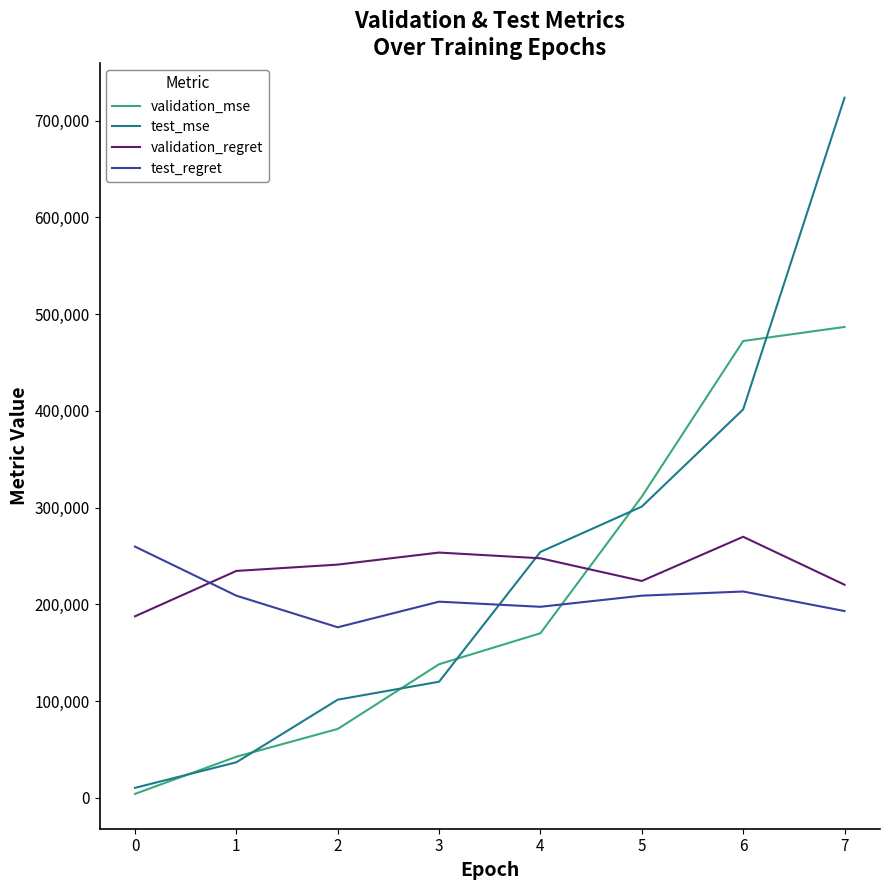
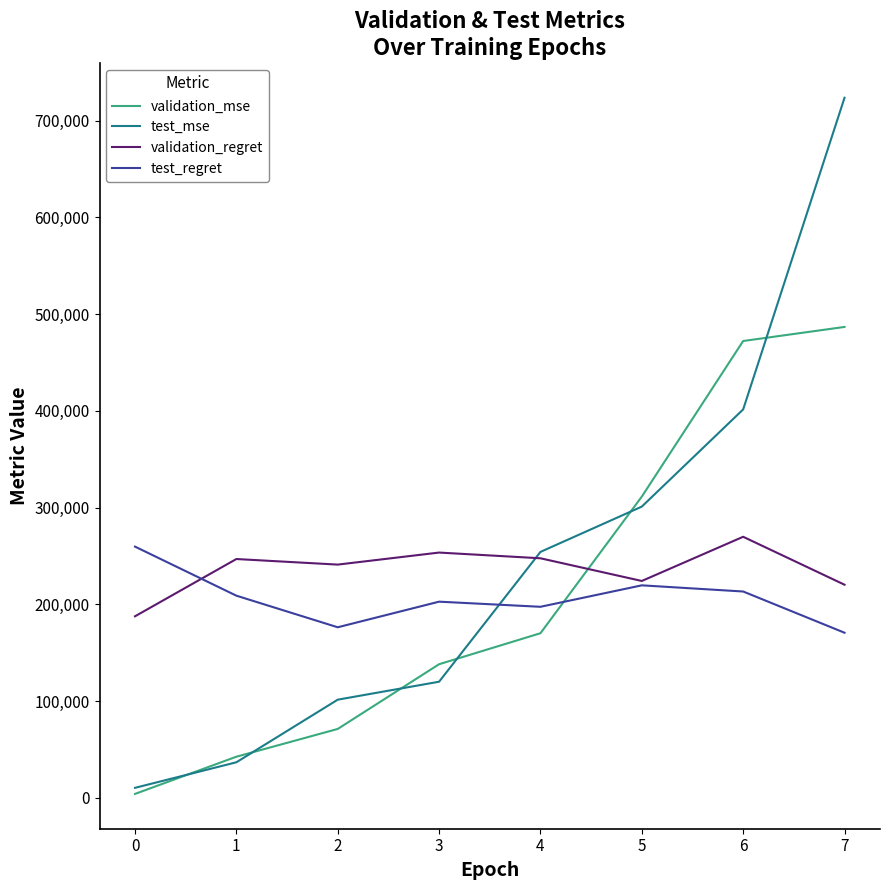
validation_regret, 1: 230,000 -> 250,000
test_regret, 5: 210,000 -> 220,000
test_regret, 7: 190,000 -> 170,000
